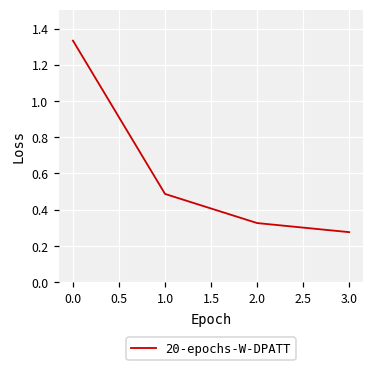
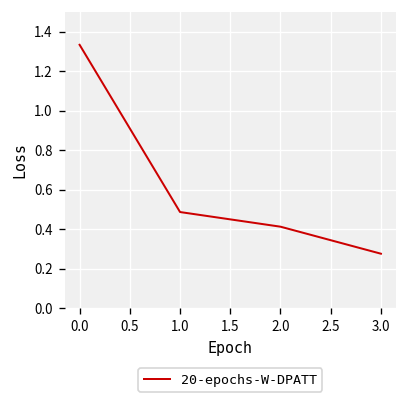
2.0: 0.33 -> 0.41
